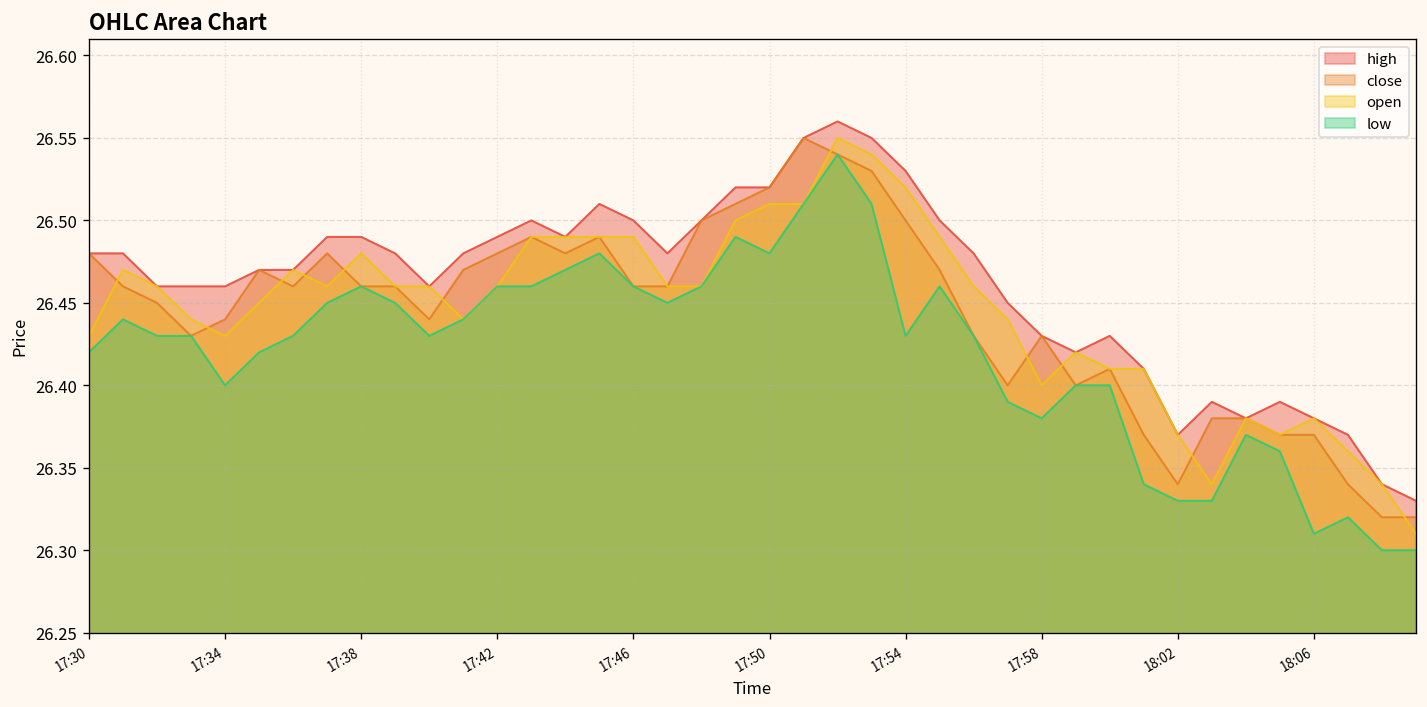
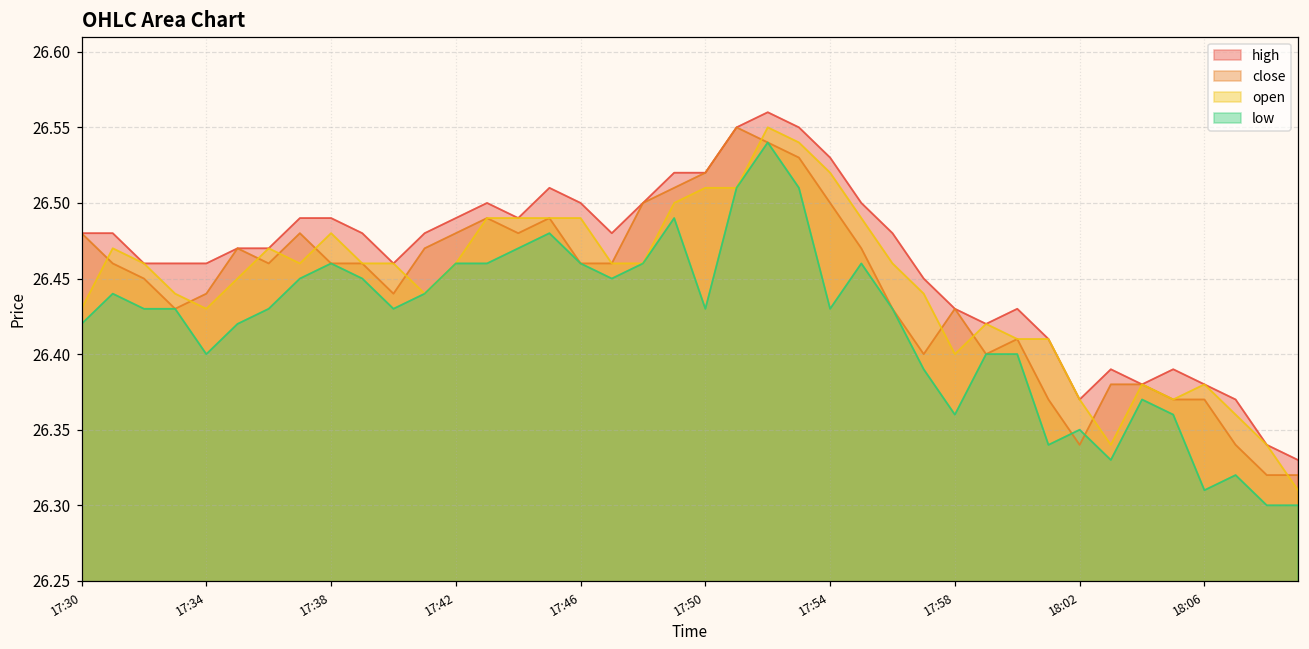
low, 17:50: 26.48 -> 26.43
low, 17:58: 26.38 -> 26.36
low, 18:02: 26.33 -> 26.35
